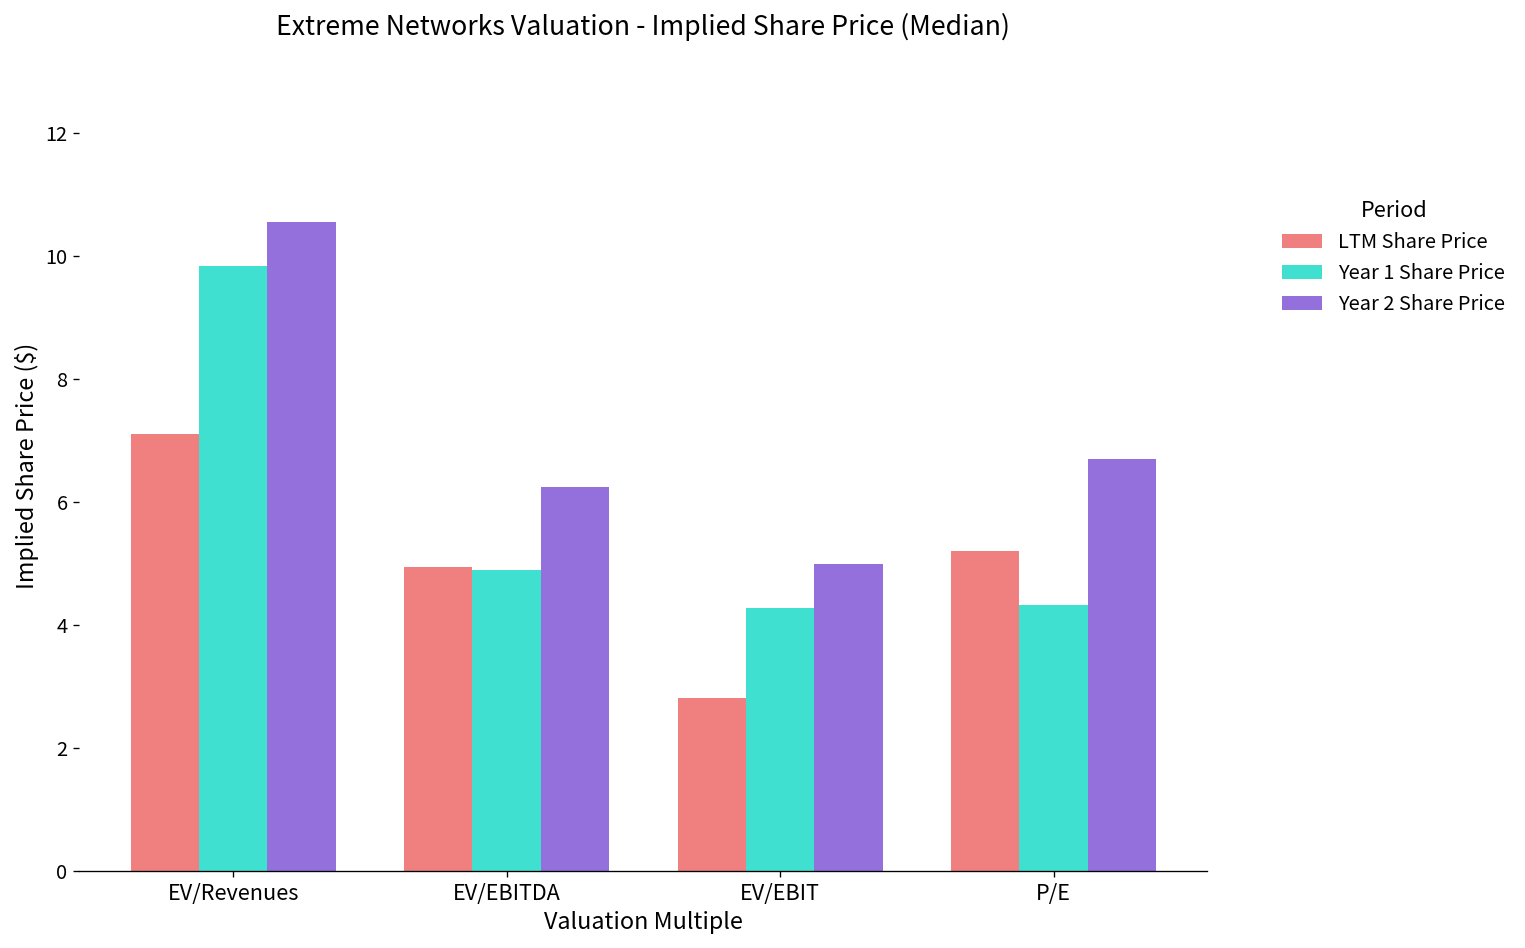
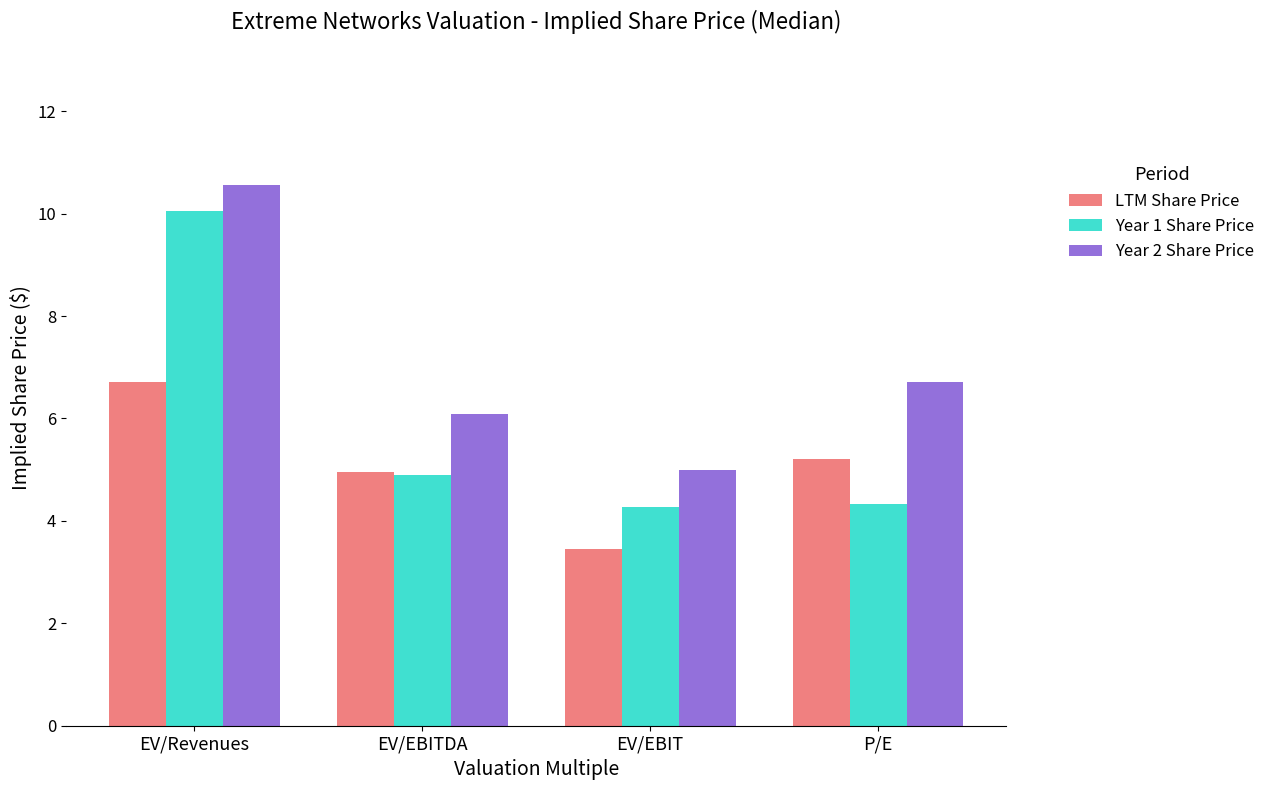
LTM Share Price, EV/Revenues: 7.1 -> 6.7
Year 1 Share Price, EV/Revenues: 9.8 -> 10.1
Year 2 Share Price, EV/EBITDA: 6.3 -> 6.1
LTM Share Price, EV/EBIT: 2.8 -> 3.4
